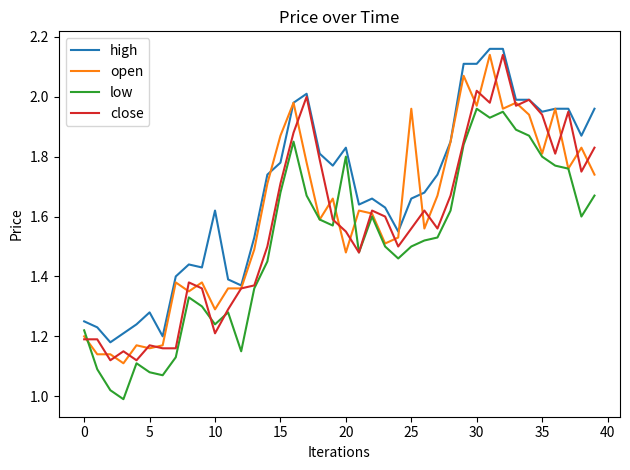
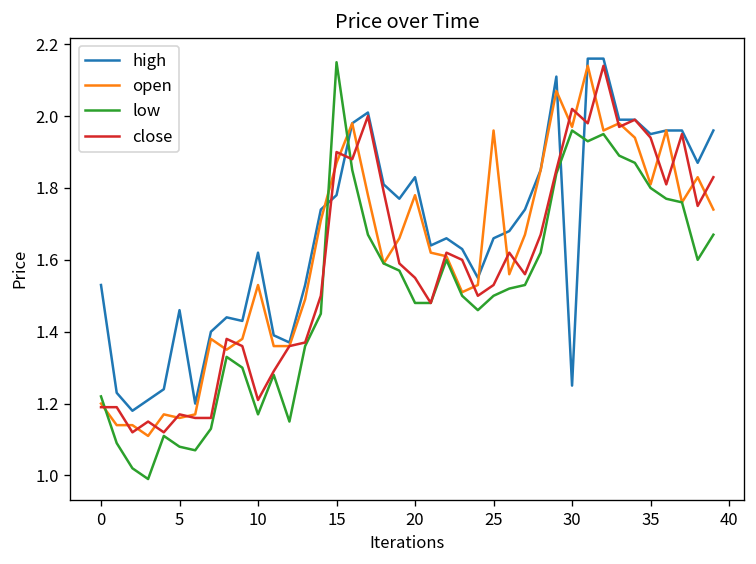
high, 0: 1.25 -> 1.53
high, 5: 1.28 -> 1.46
open, 10: 1.29 -> 1.53
low, 10: 1.24 -> 1.17
low, 15: 1.68 -> 2.15
close, 15: 1.71 -> 1.90
open, 20: 1.48 -> 1.78
low, 20: 1.80 -> 1.48
close, 25: 1.56 -> 1.53
high, 30: 2.11 -> 1.25
